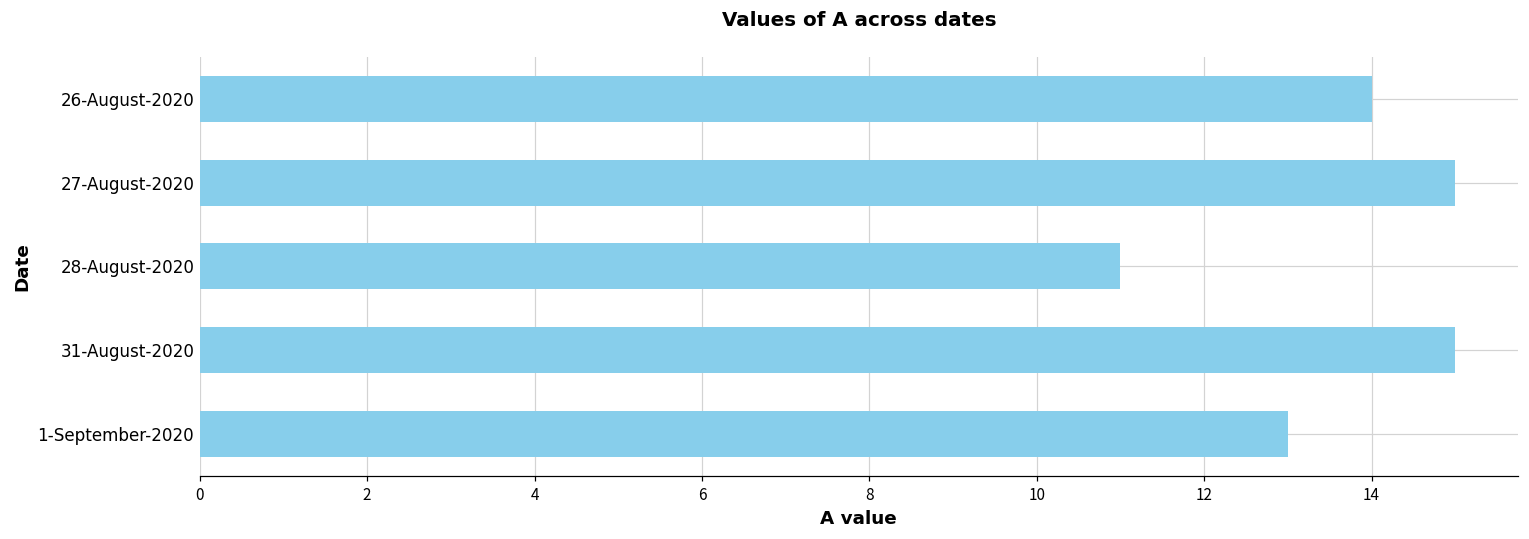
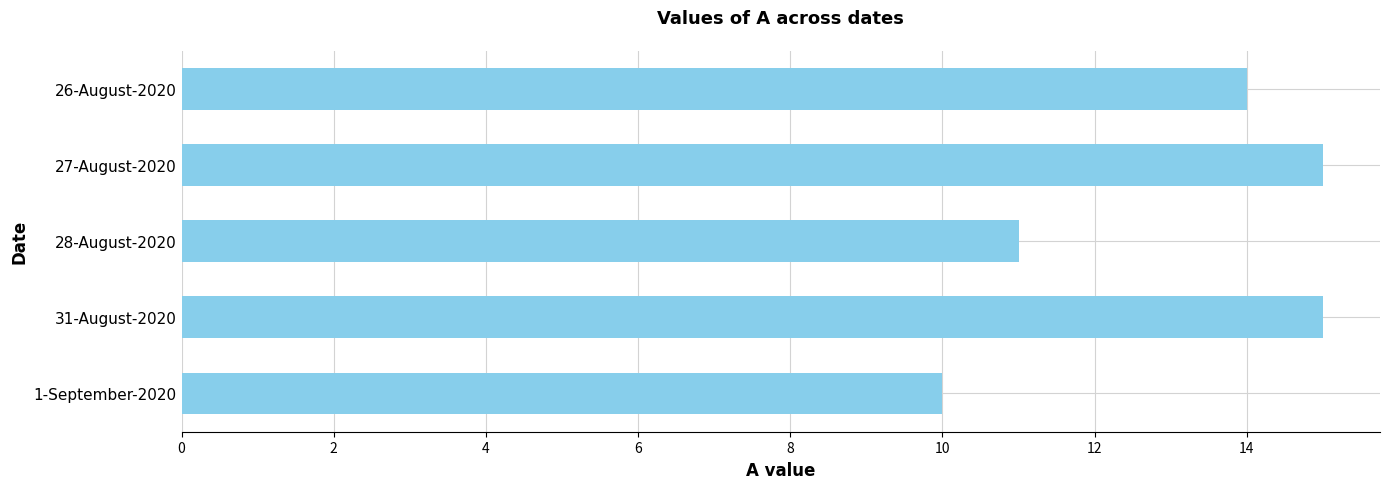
1-September-2020: 13 -> 10
